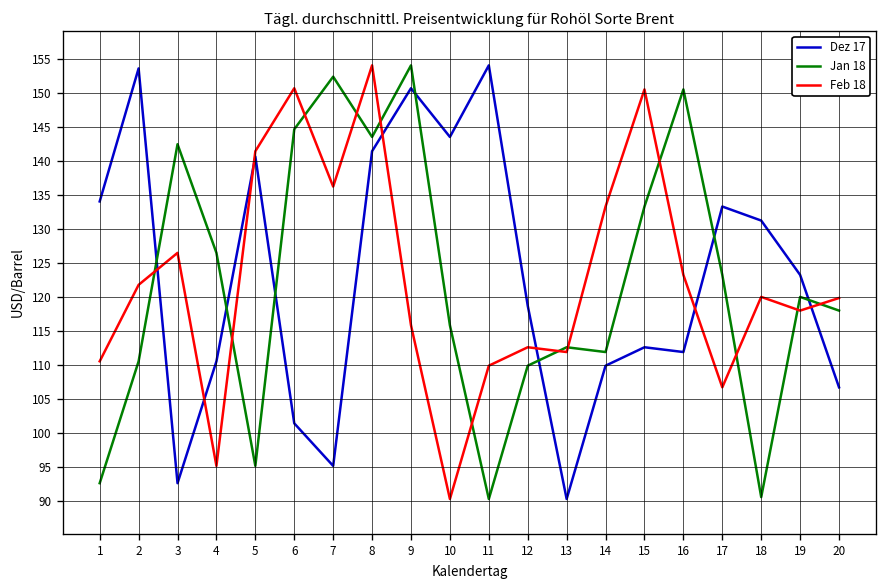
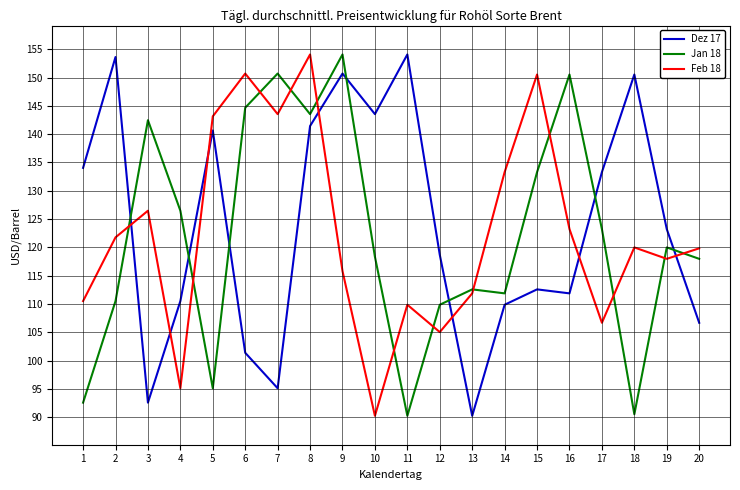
Feb 18, 5: 141 -> 143
Jan 18, 7: 152 -> 151
Feb 18, 7: 136 -> 144
Jan 18, 10: 116 -> 118
Feb 18, 12: 113 -> 105
Dez 17, 18: 131 -> 151
